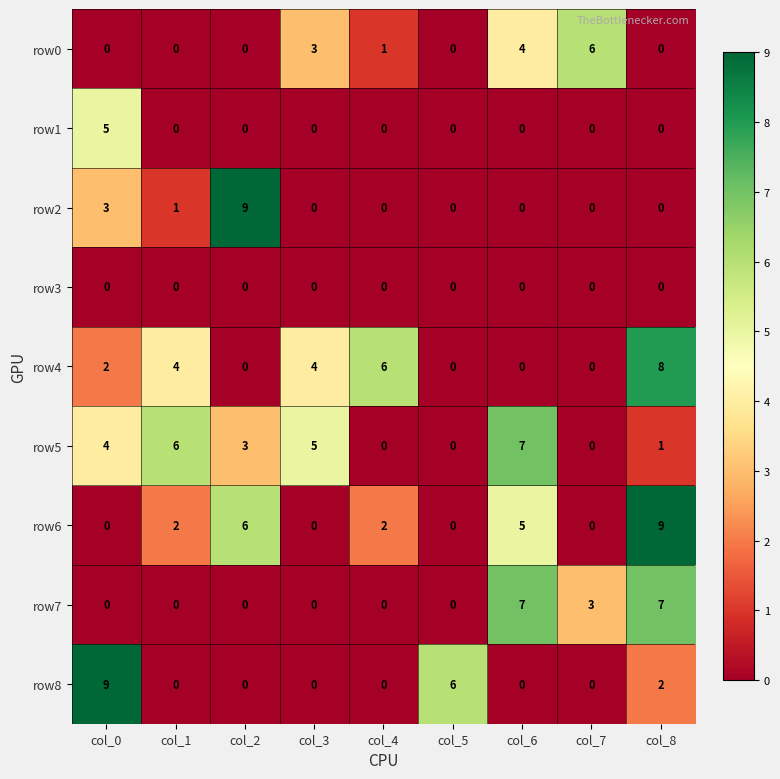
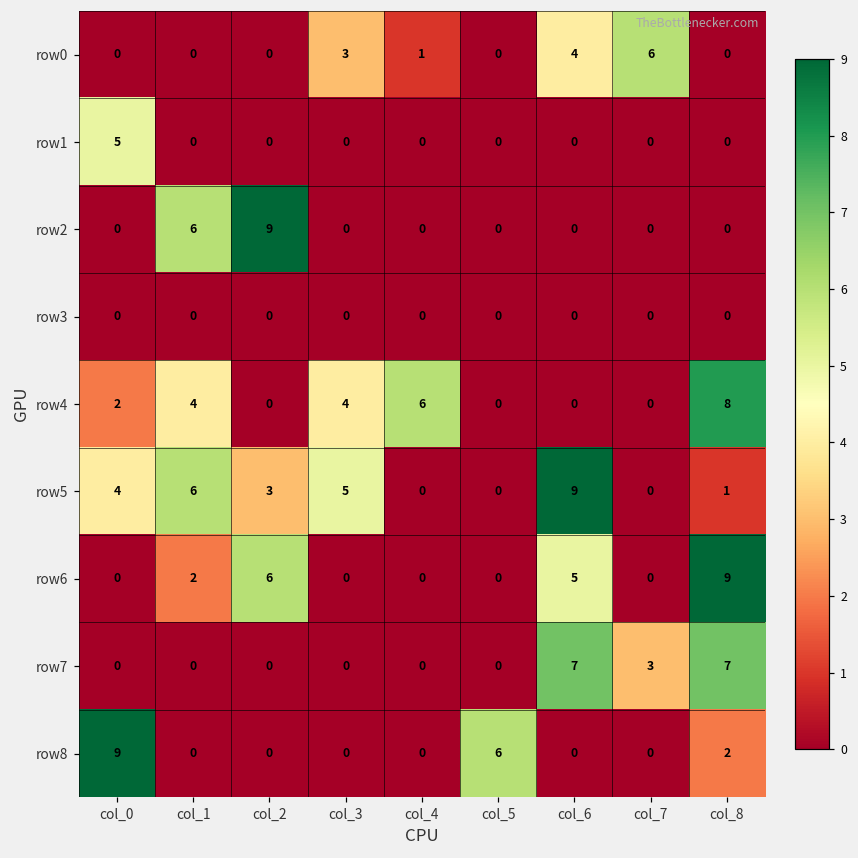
row2, col_0: 3 -> 0
row2, col_1: 1 -> 6
row5, col_6: 7 -> 9
row6, col_4: 2 -> 0
